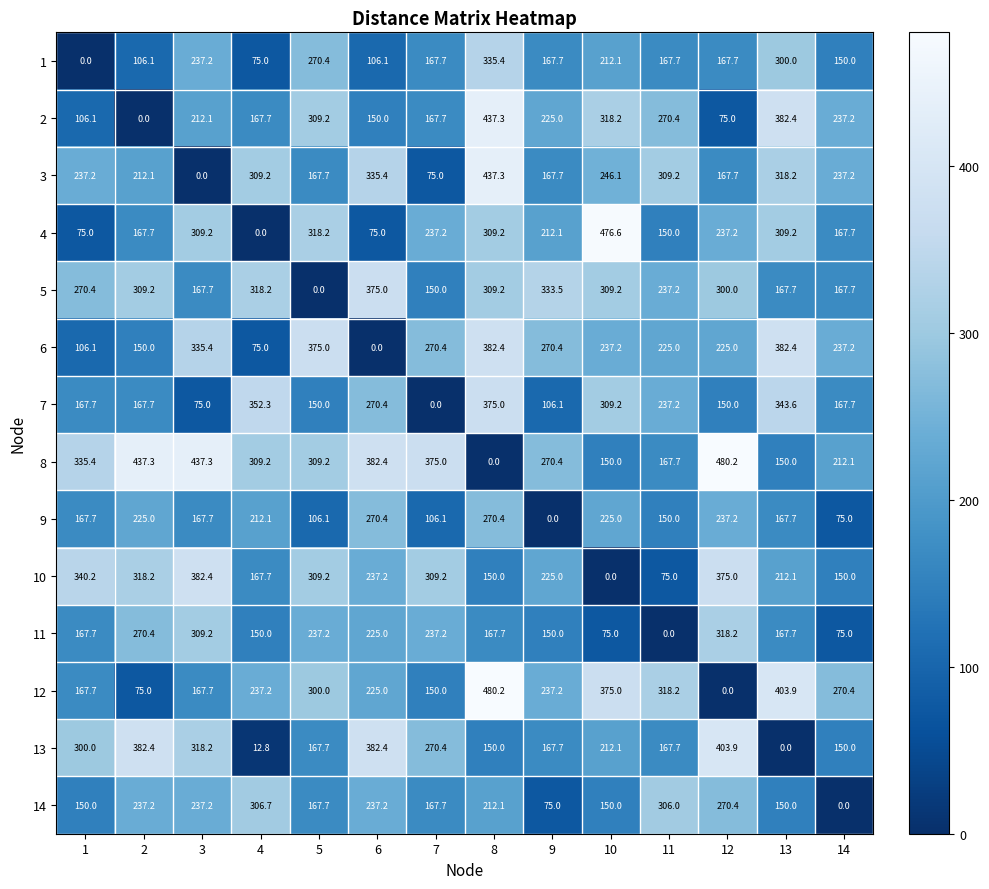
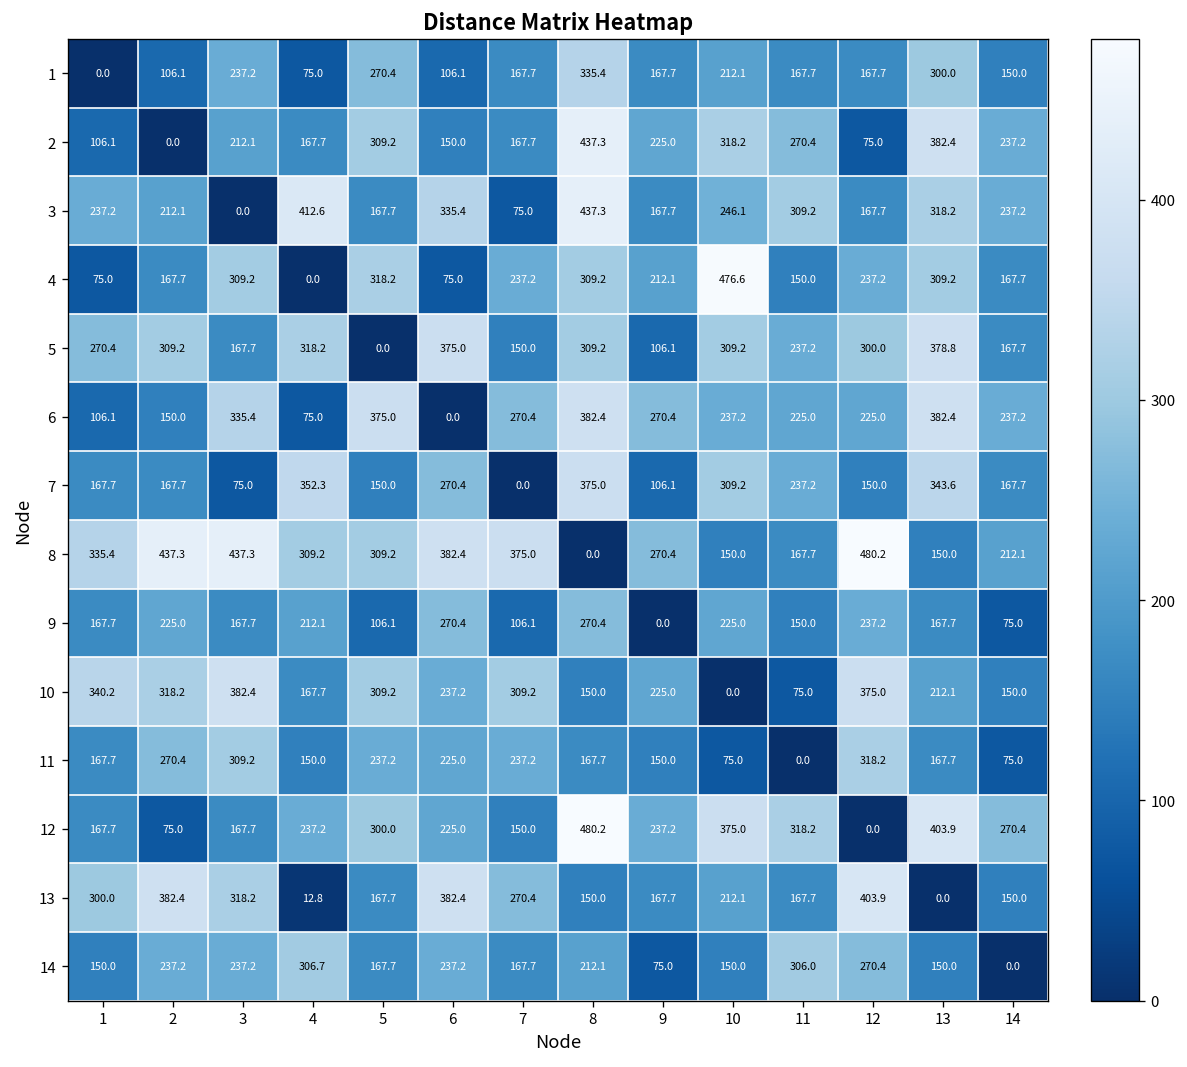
3, 4: 309.2 -> 412.6
5, 9: 333.5 -> 106.1
5, 13: 167.7 -> 378.8
